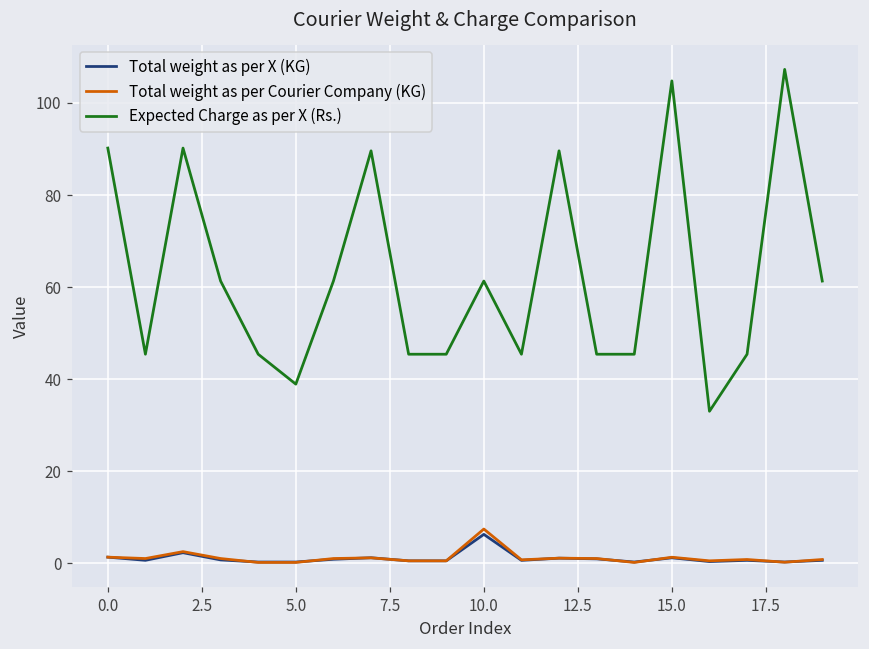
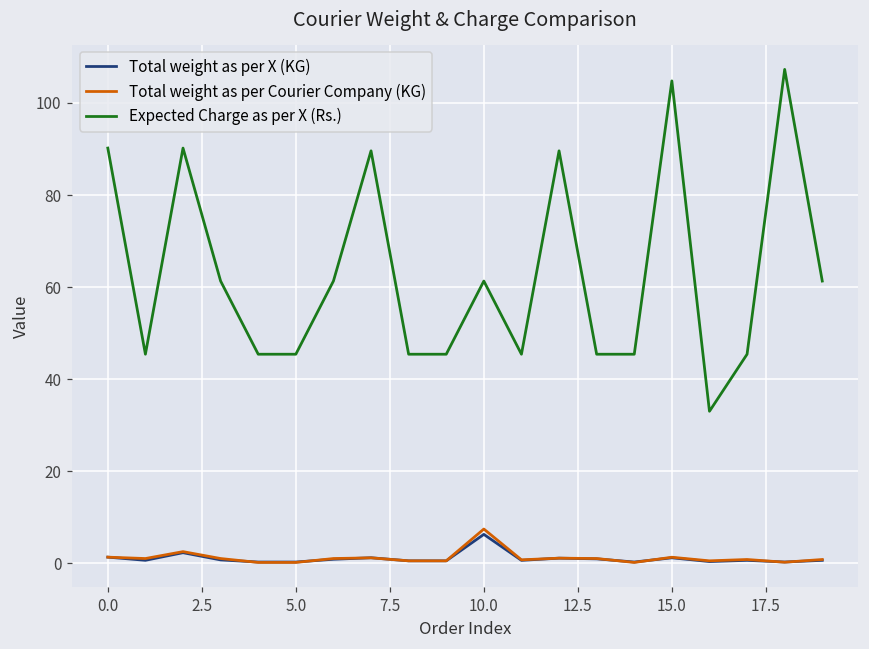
Expected Charge as per X (Rs.), 5.0: 39 -> 45
